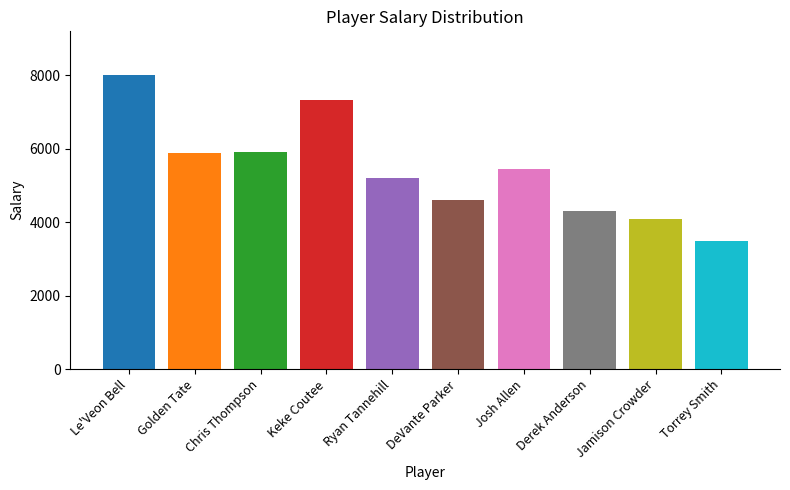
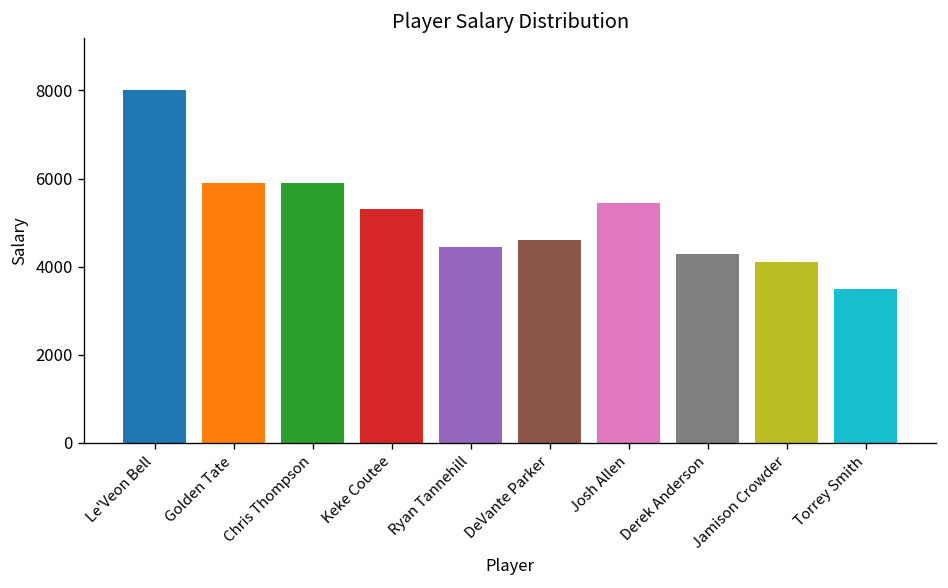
Keke Coutee: 7300 -> 5300
Ryan Tannehill: 5200 -> 4400
